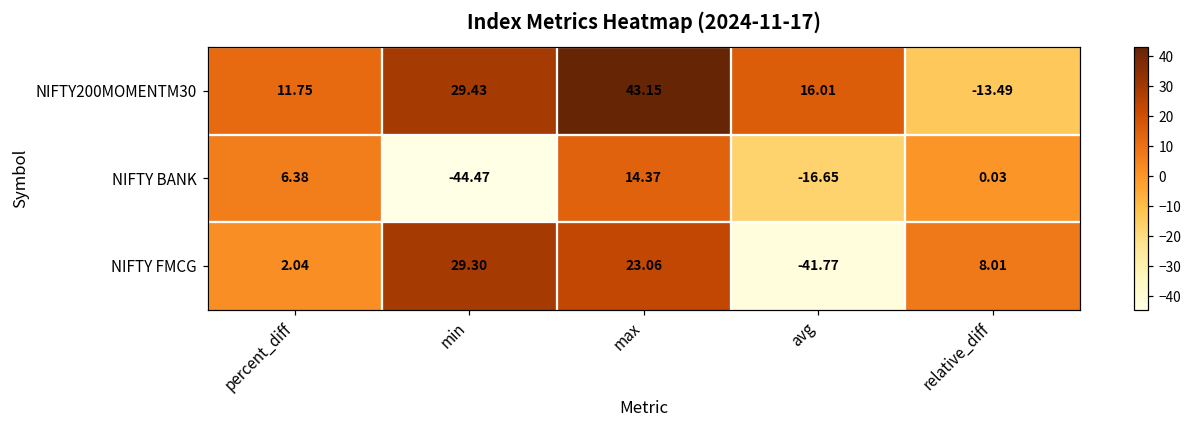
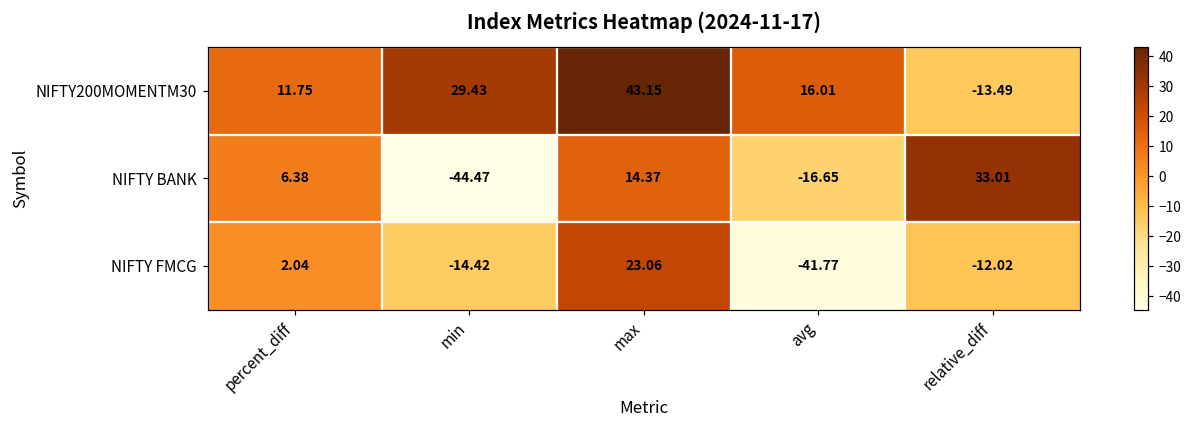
NIFTY BANK, relative_diff: 0.03 -> 33.01
NIFTY FMCG, min: 29.30 -> -14.42
NIFTY FMCG, relative_diff: 8.01 -> -12.02
